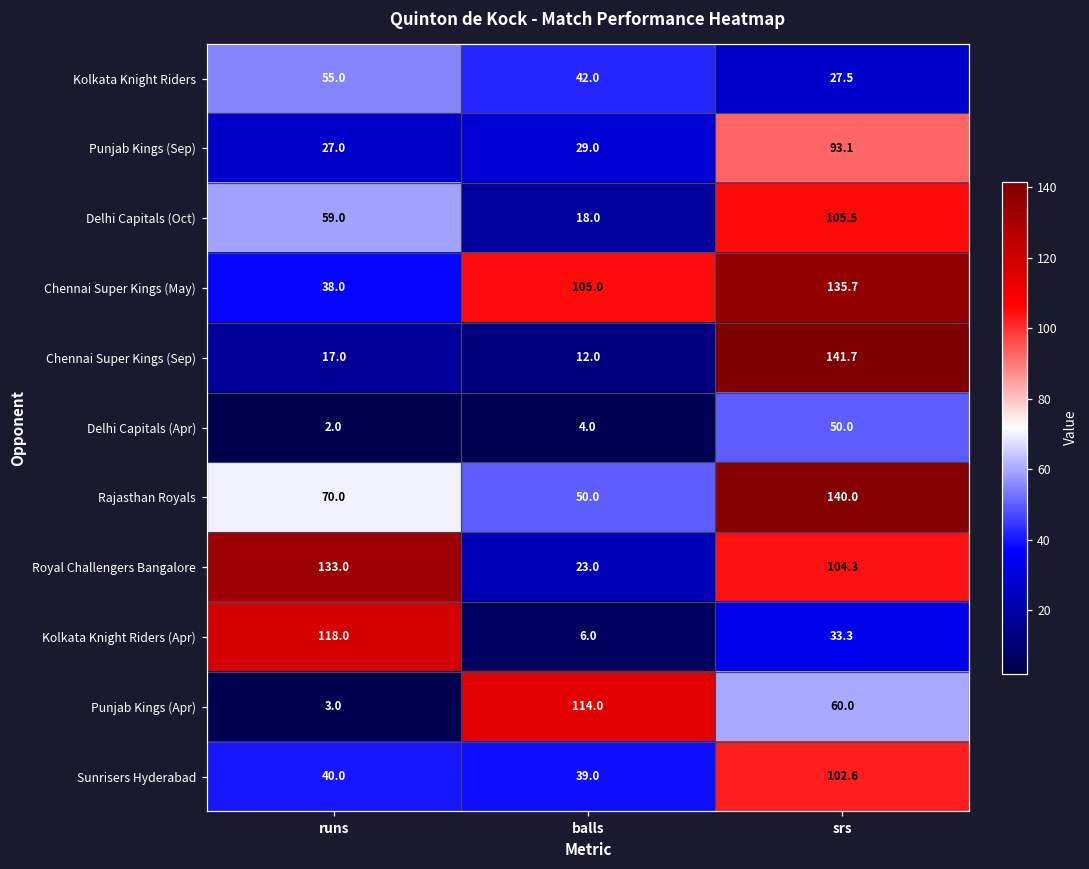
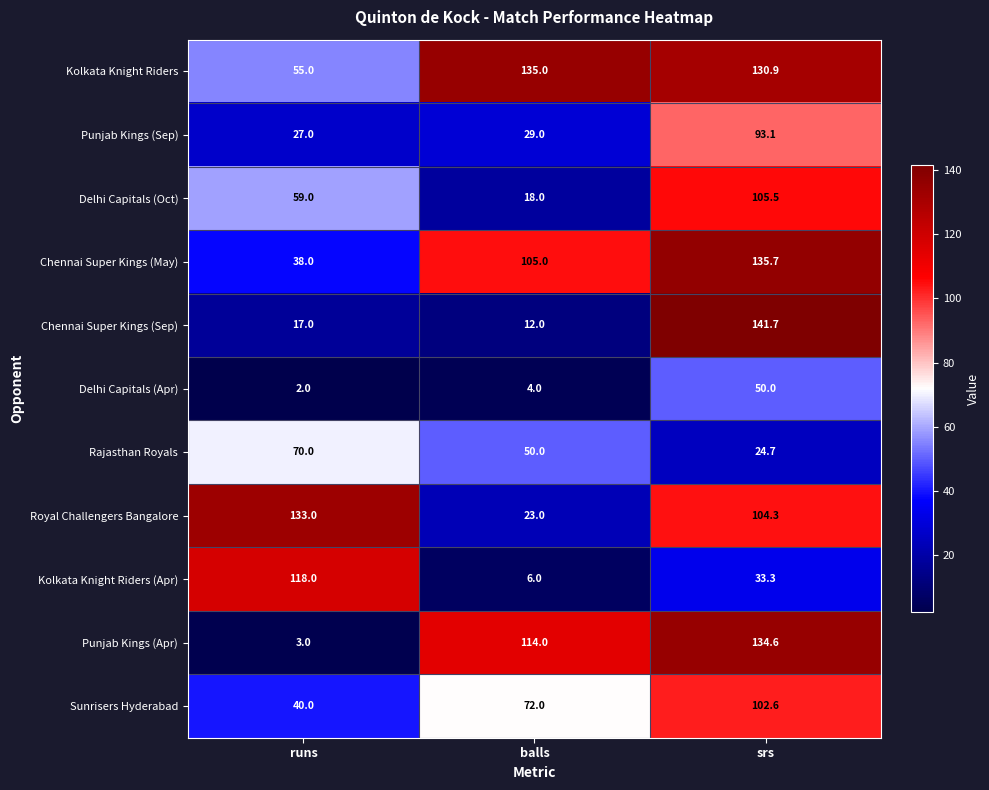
Kolkata Knight Riders, balls: 42.0 -> 135.0
Kolkata Knight Riders, srs: 27.5 -> 130.9
Rajasthan Royals, srs: 140.0 -> 24.7
Punjab Kings (Apr), srs: 60.0 -> 134.6
Sunrisers Hyderabad, balls: 39.0 -> 72.0
